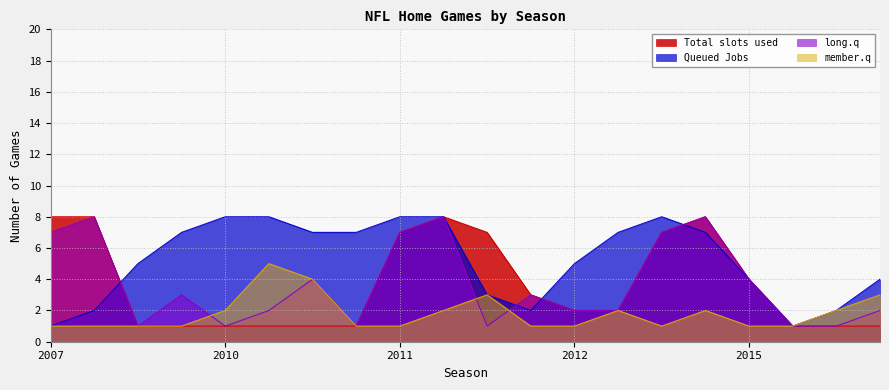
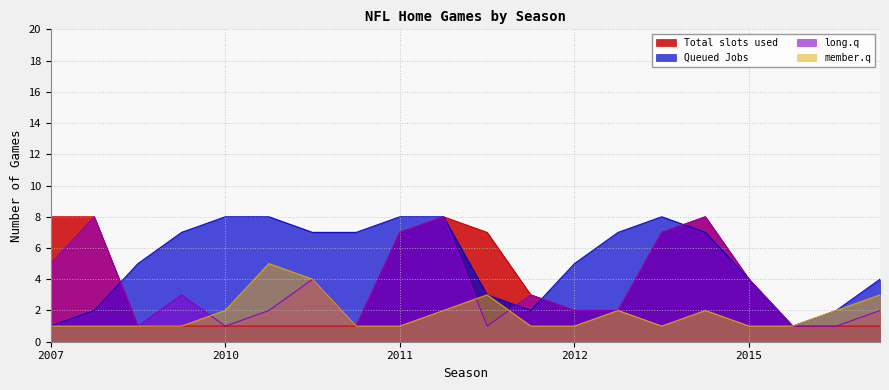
long.q, 2007: 7 -> 5
